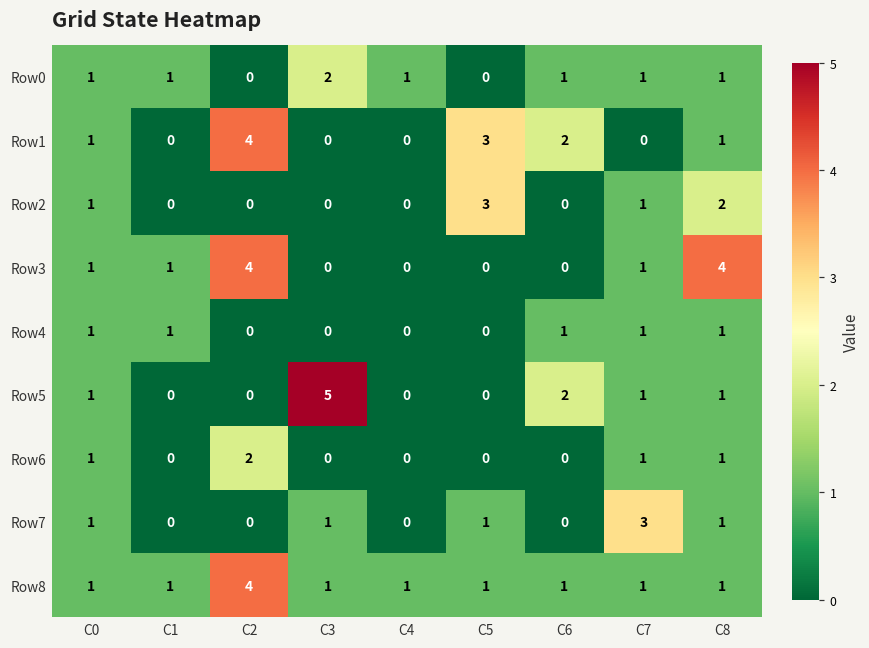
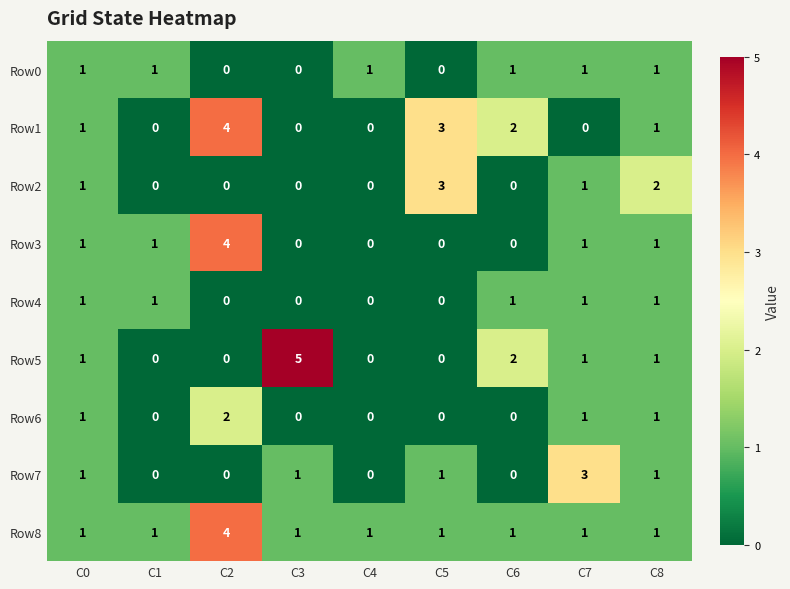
Row0, C3: 2 -> 0
Row3, C8: 4 -> 1
